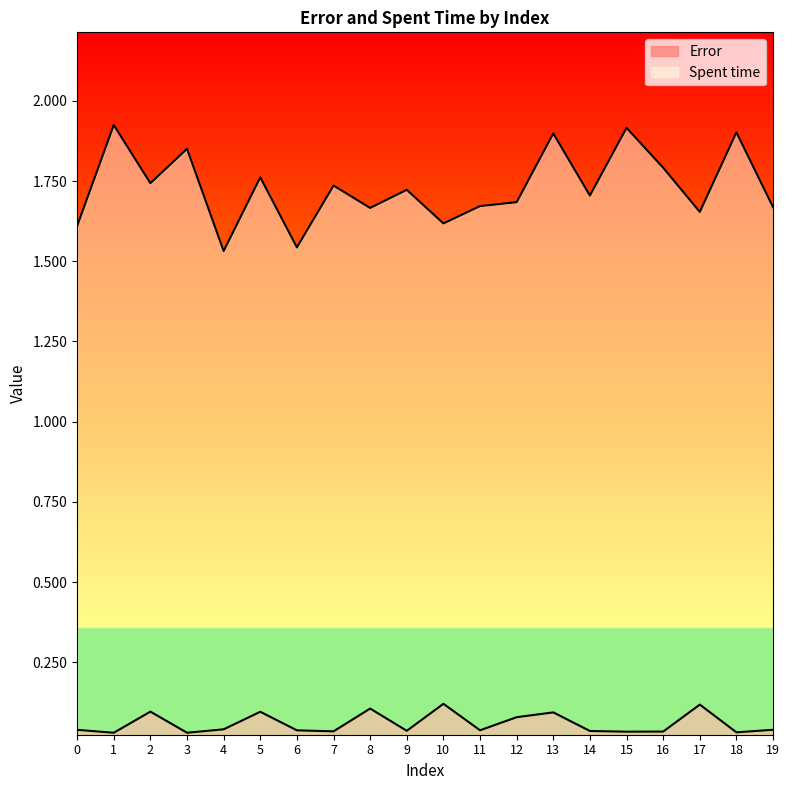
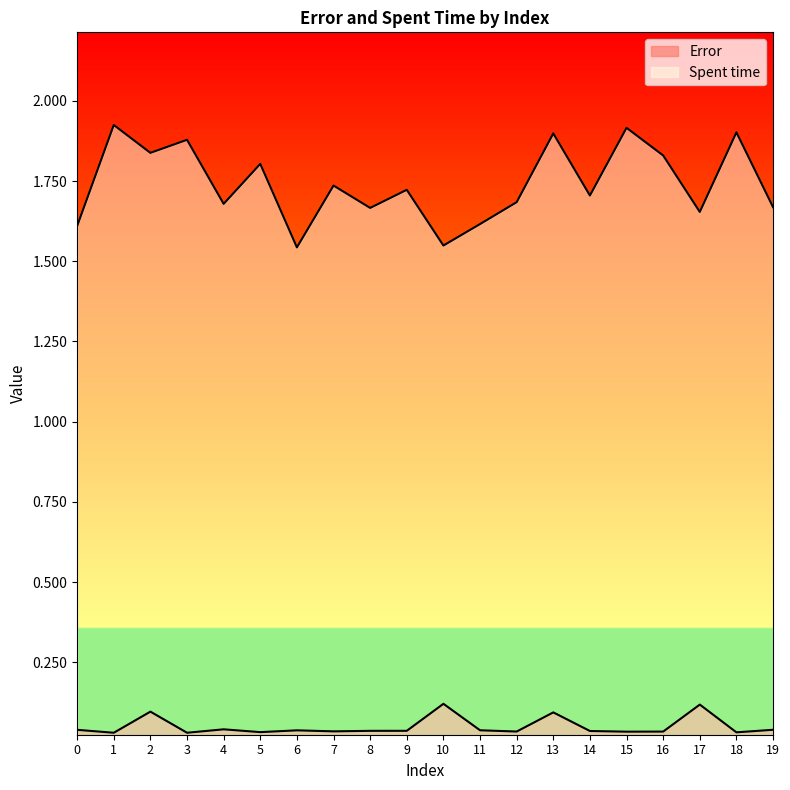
Spent time, 2: 1.74 -> 1.84
Spent time, 3: 1.85 -> 1.88
Spent time, 4: 1.53 -> 1.68
Error, 5: 0.10 -> 0.03
Spent time, 5: 1.76 -> 1.80
Error, 8: 0.11 -> 0.04
Spent time, 10: 1.62 -> 1.55
Spent time, 11: 1.67 -> 1.62
Error, 12: 0.08 -> 0.03
Spent time, 16: 1.79 -> 1.83
